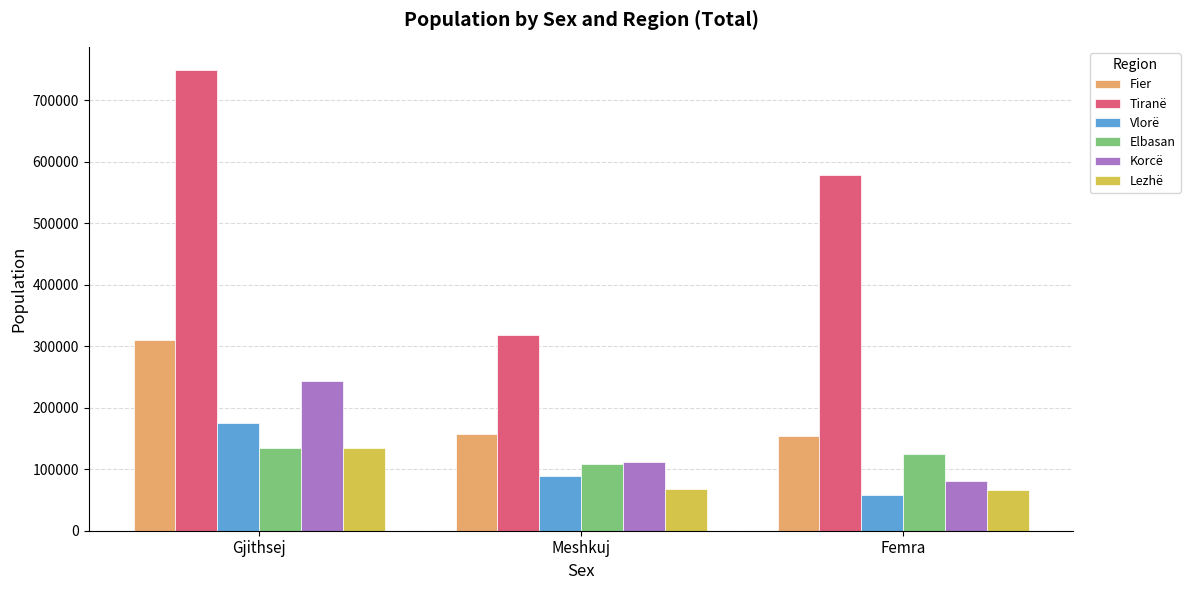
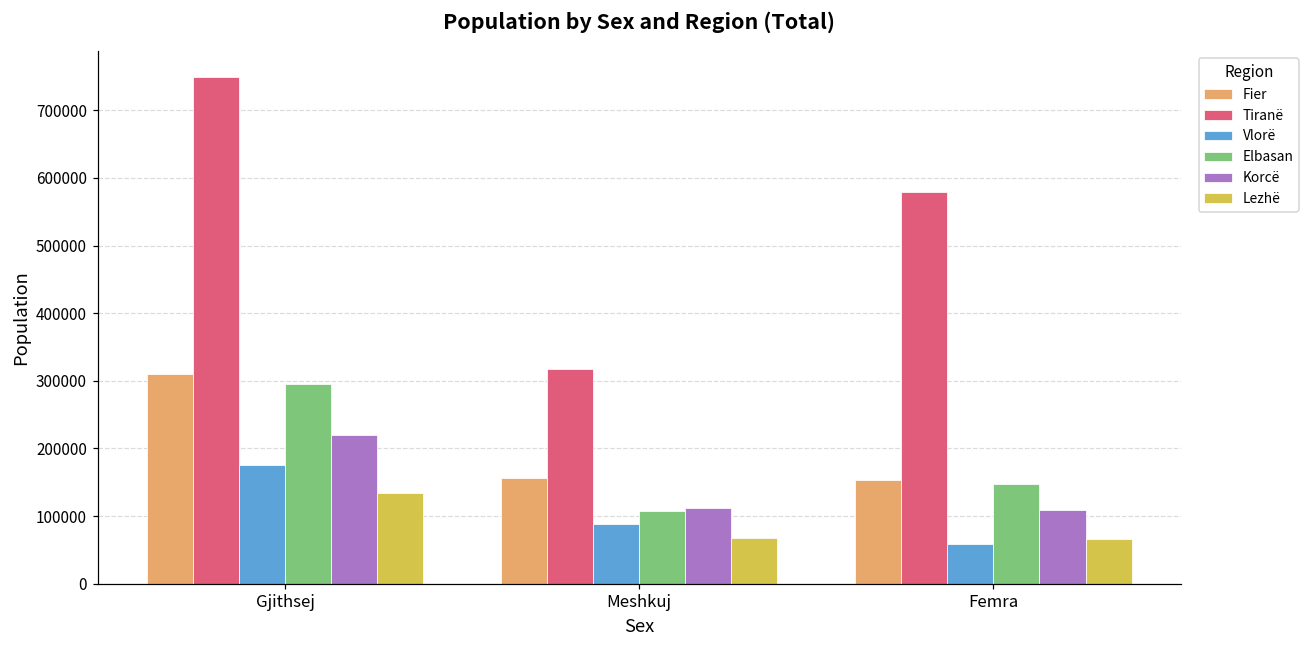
Elbasan, Gjithsej: 130000 -> 300000
Korcë, Gjithsej: 240000 -> 220000
Elbasan, Femra: 130000 -> 150000
Korcë, Femra: 80000 -> 110000
